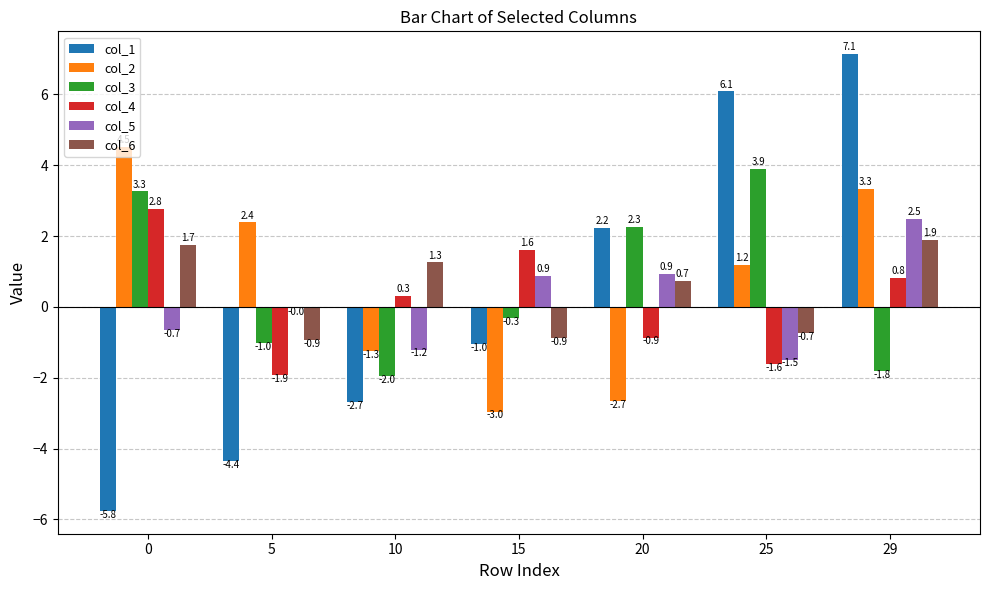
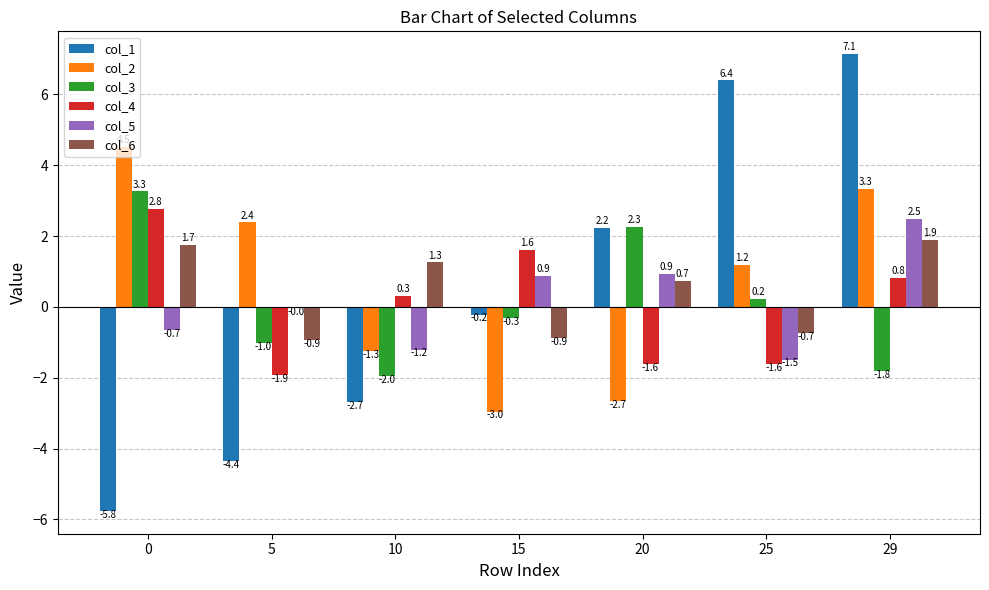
col_1, 15: -1.0 -> -0.2
col_4, 20: -0.9 -> -1.6
col_1, 25: 6.1 -> 6.4
col_3, 25: 3.9 -> 0.2
